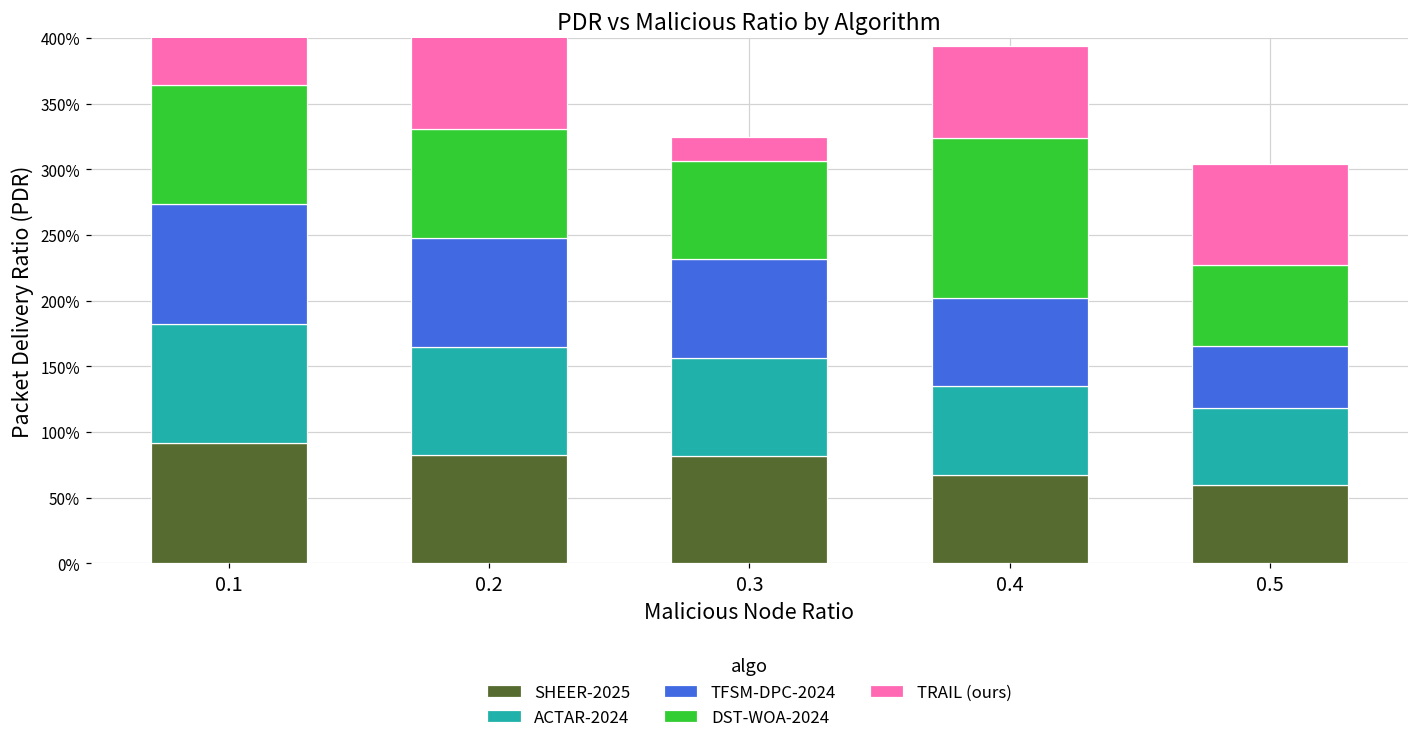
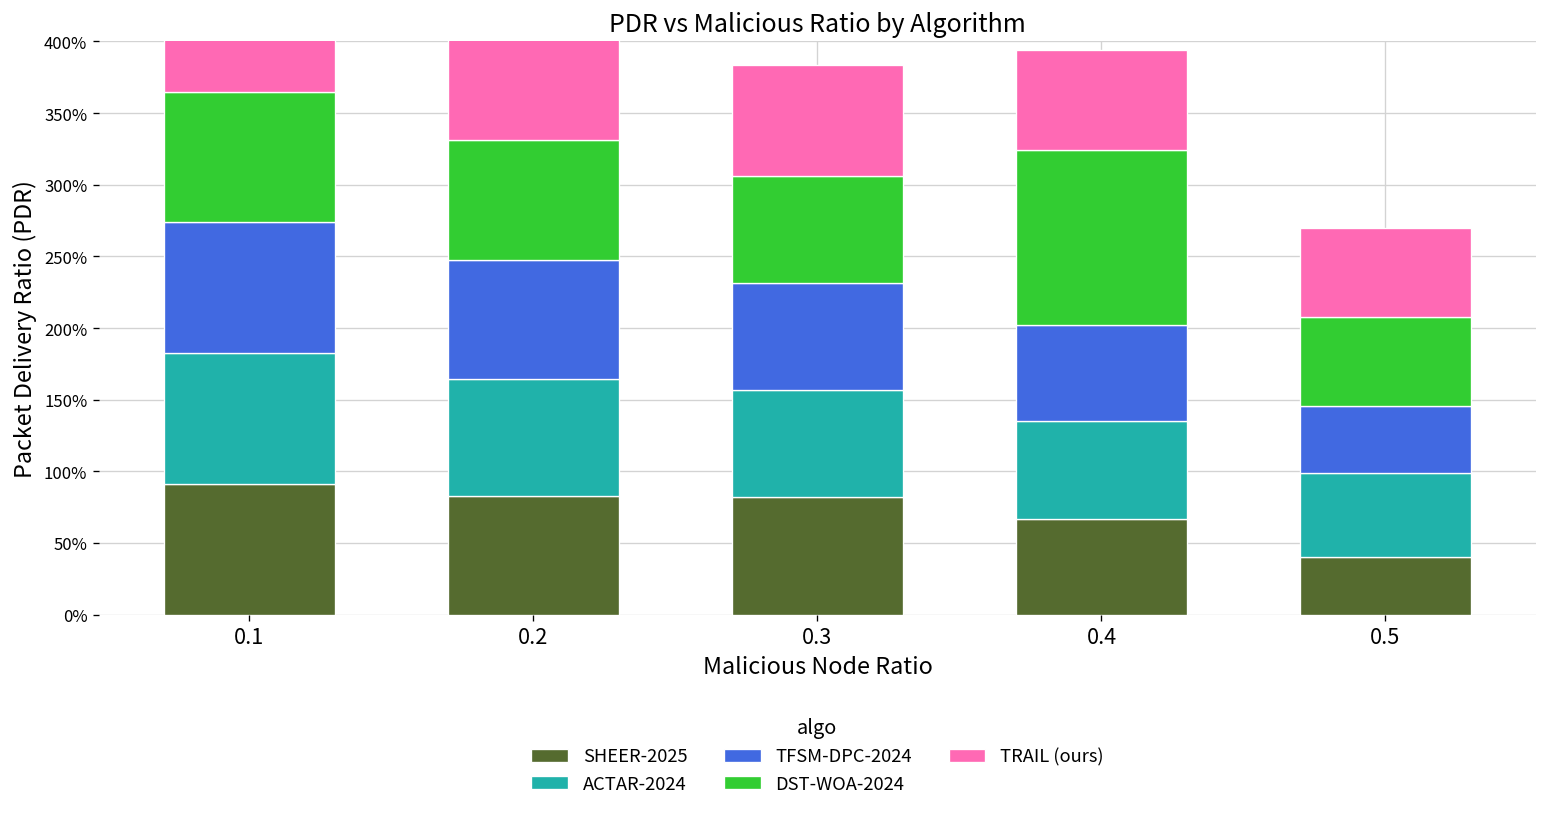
TRAIL (ours), 0.3: 19% -> 77%
SHEER-2025, 0.5: 59% -> 40%
TRAIL (ours), 0.5: 77% -> 63%
